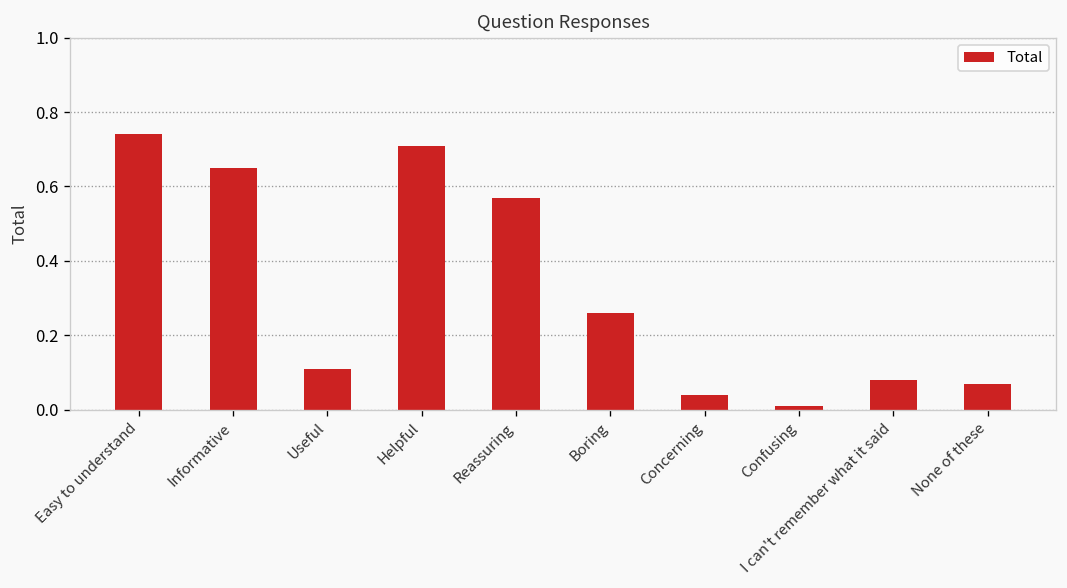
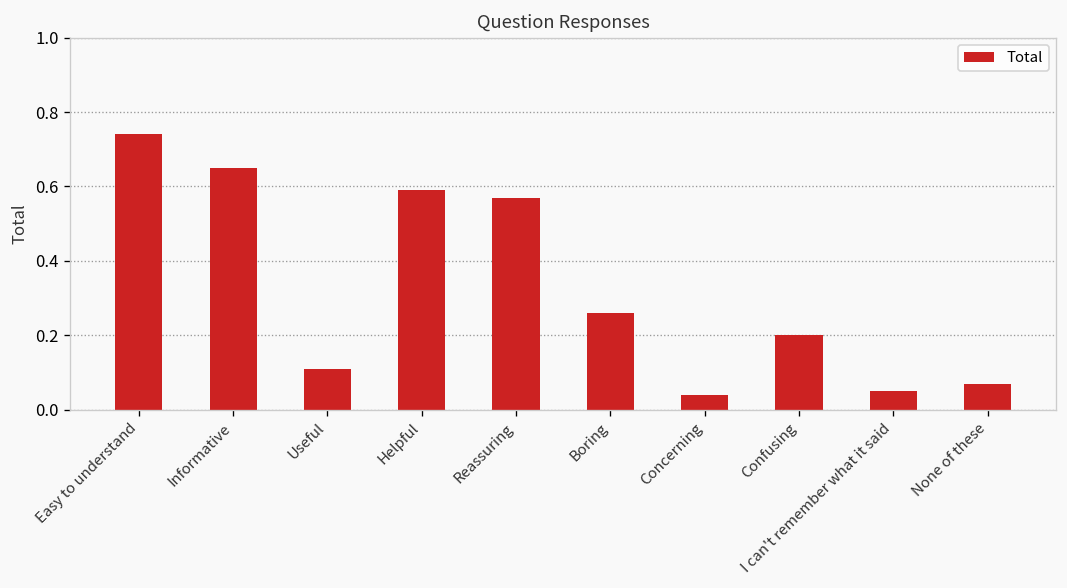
Helpful: 0.71 -> 0.59
Confusing: 0.01 -> 0.20
I can't remember what it said: 0.08 -> 0.05
